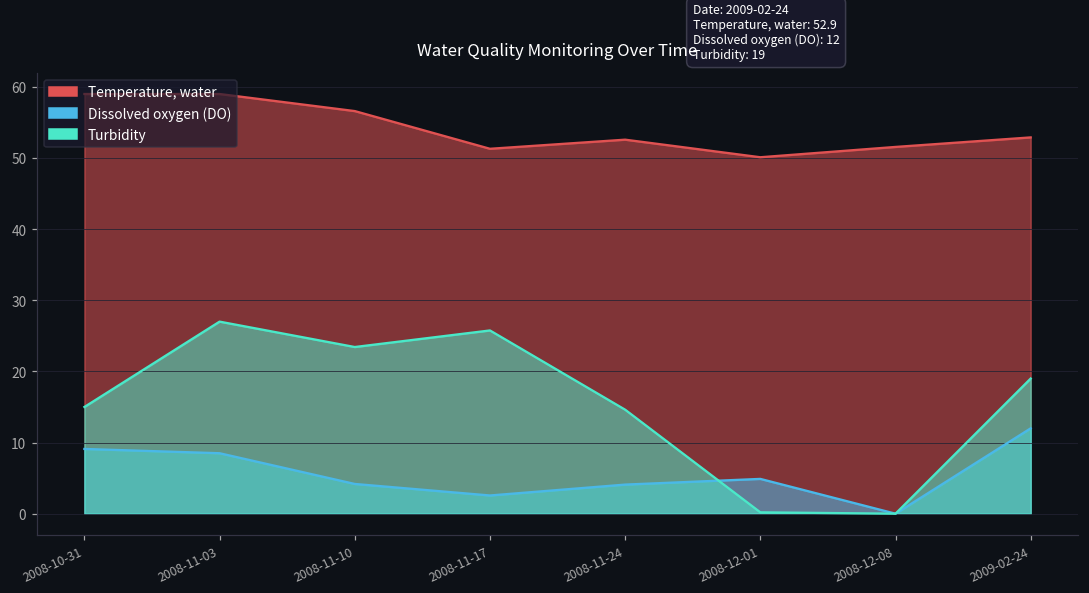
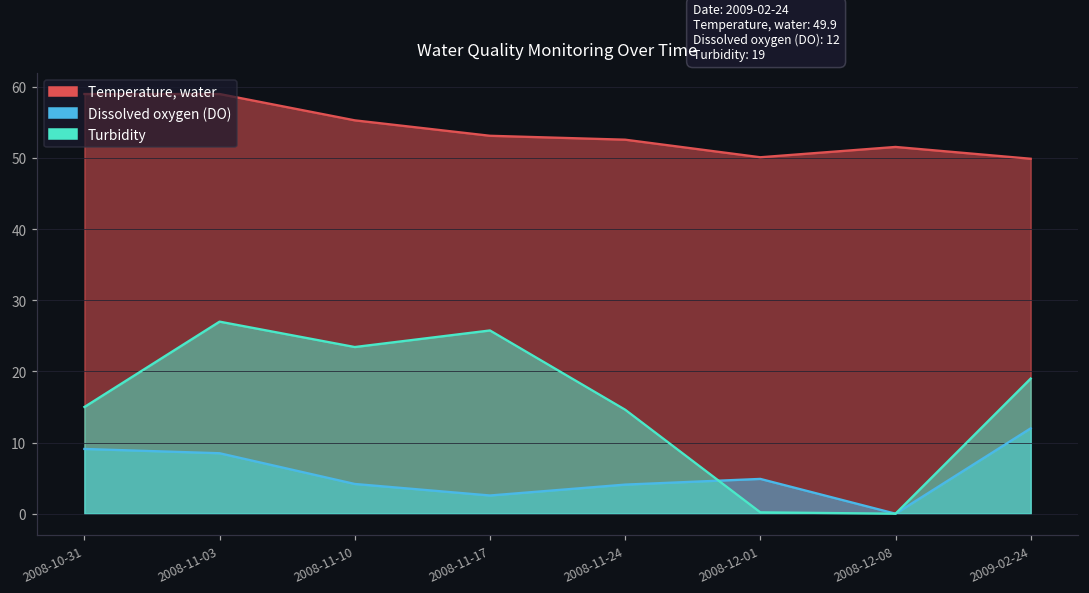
Temperature, water, 2008-11-10: 57 -> 55
Temperature, water, 2008-11-17: 51 -> 53
Temperature, water, 2009-02-24: 52.9 -> 49.9
